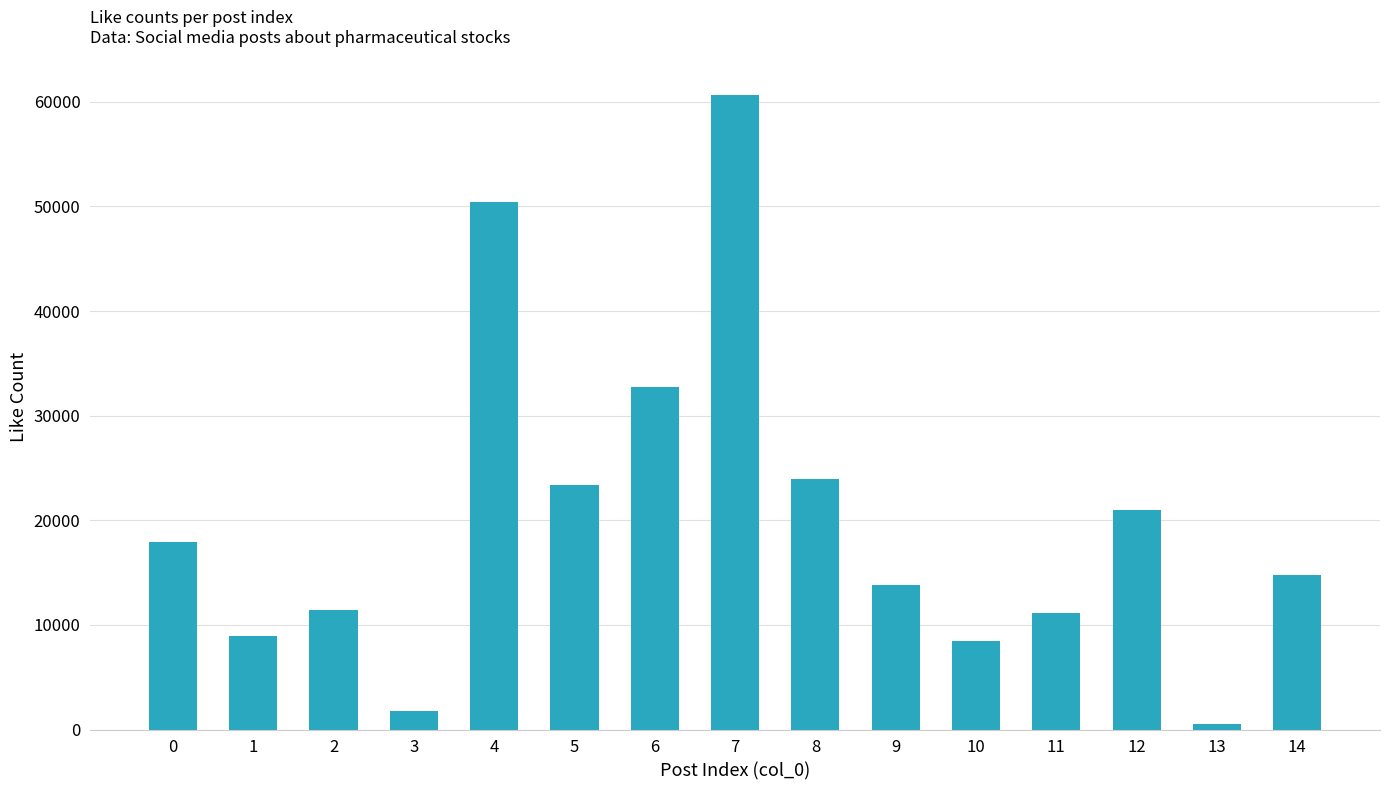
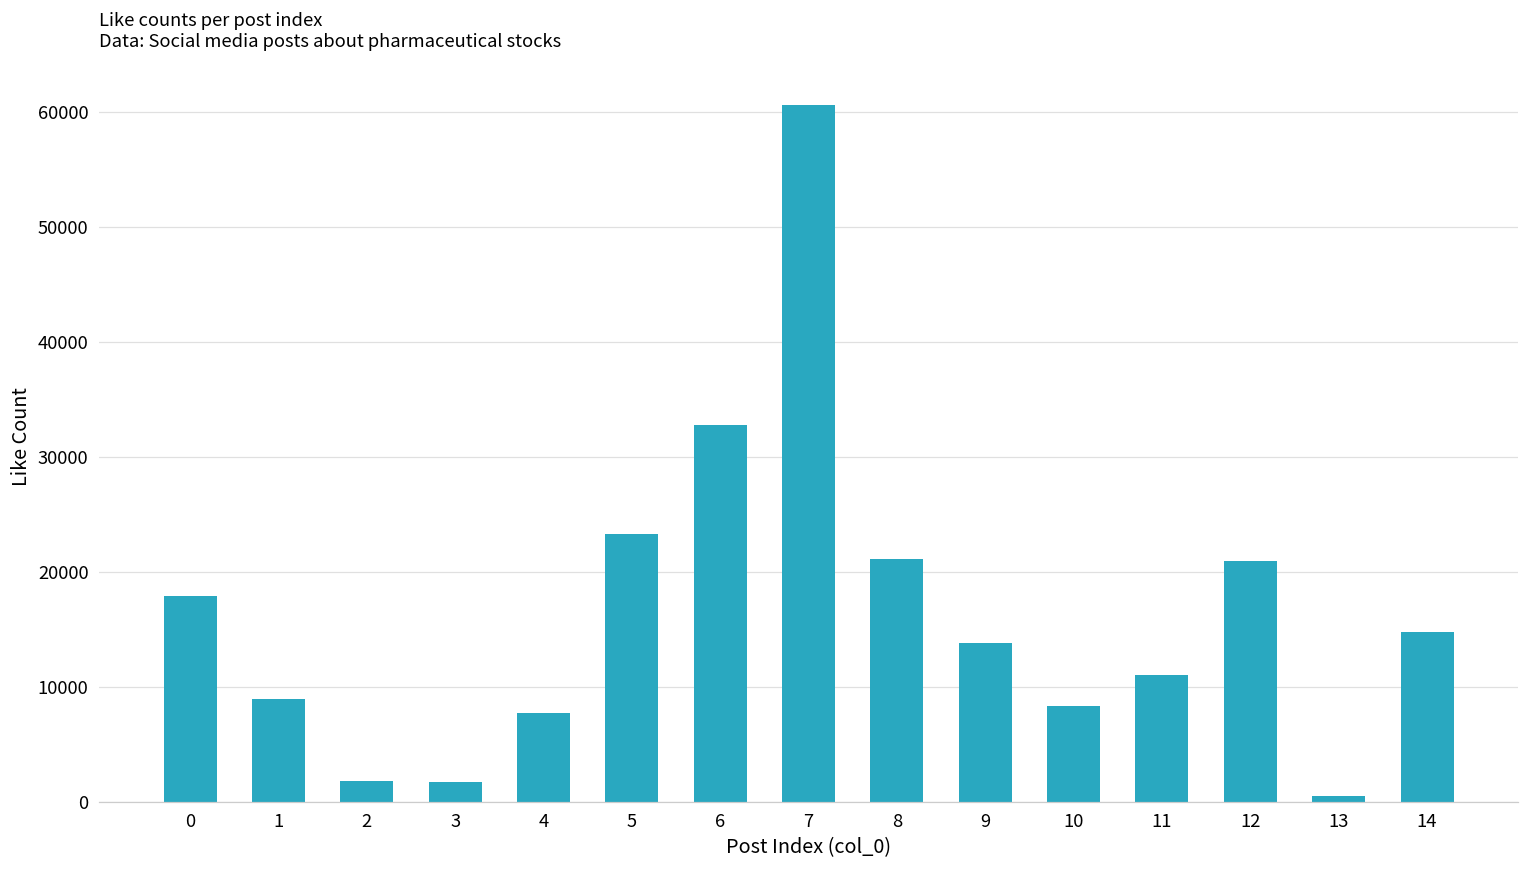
2: 11400 -> 1800
4: 50500 -> 7800
8: 23900 -> 21200
